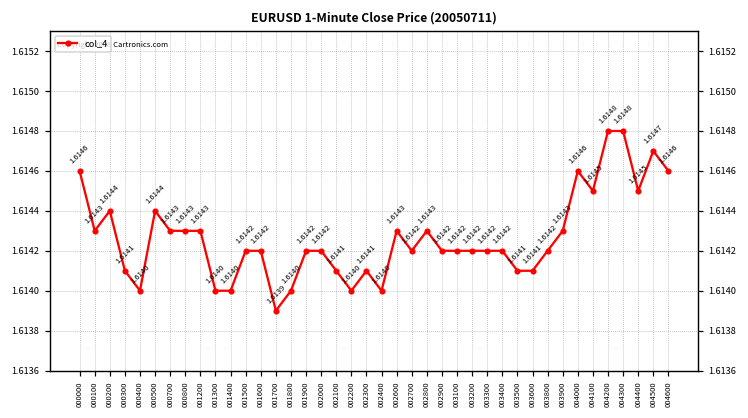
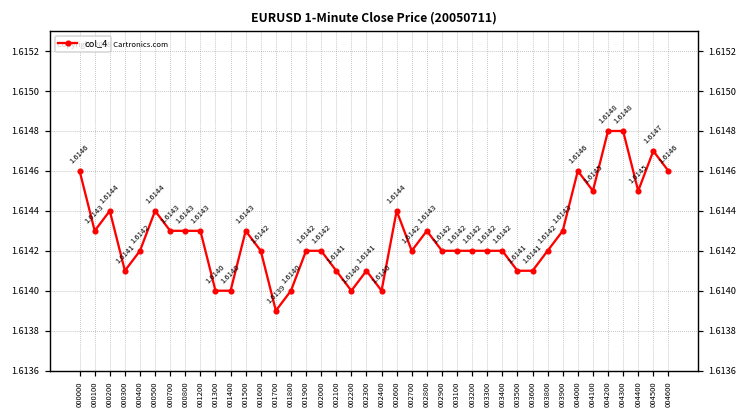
000400: 1.6140 -> 1.6142
001500: 1.6142 -> 1.6143
002600: 1.6143 -> 1.6144
